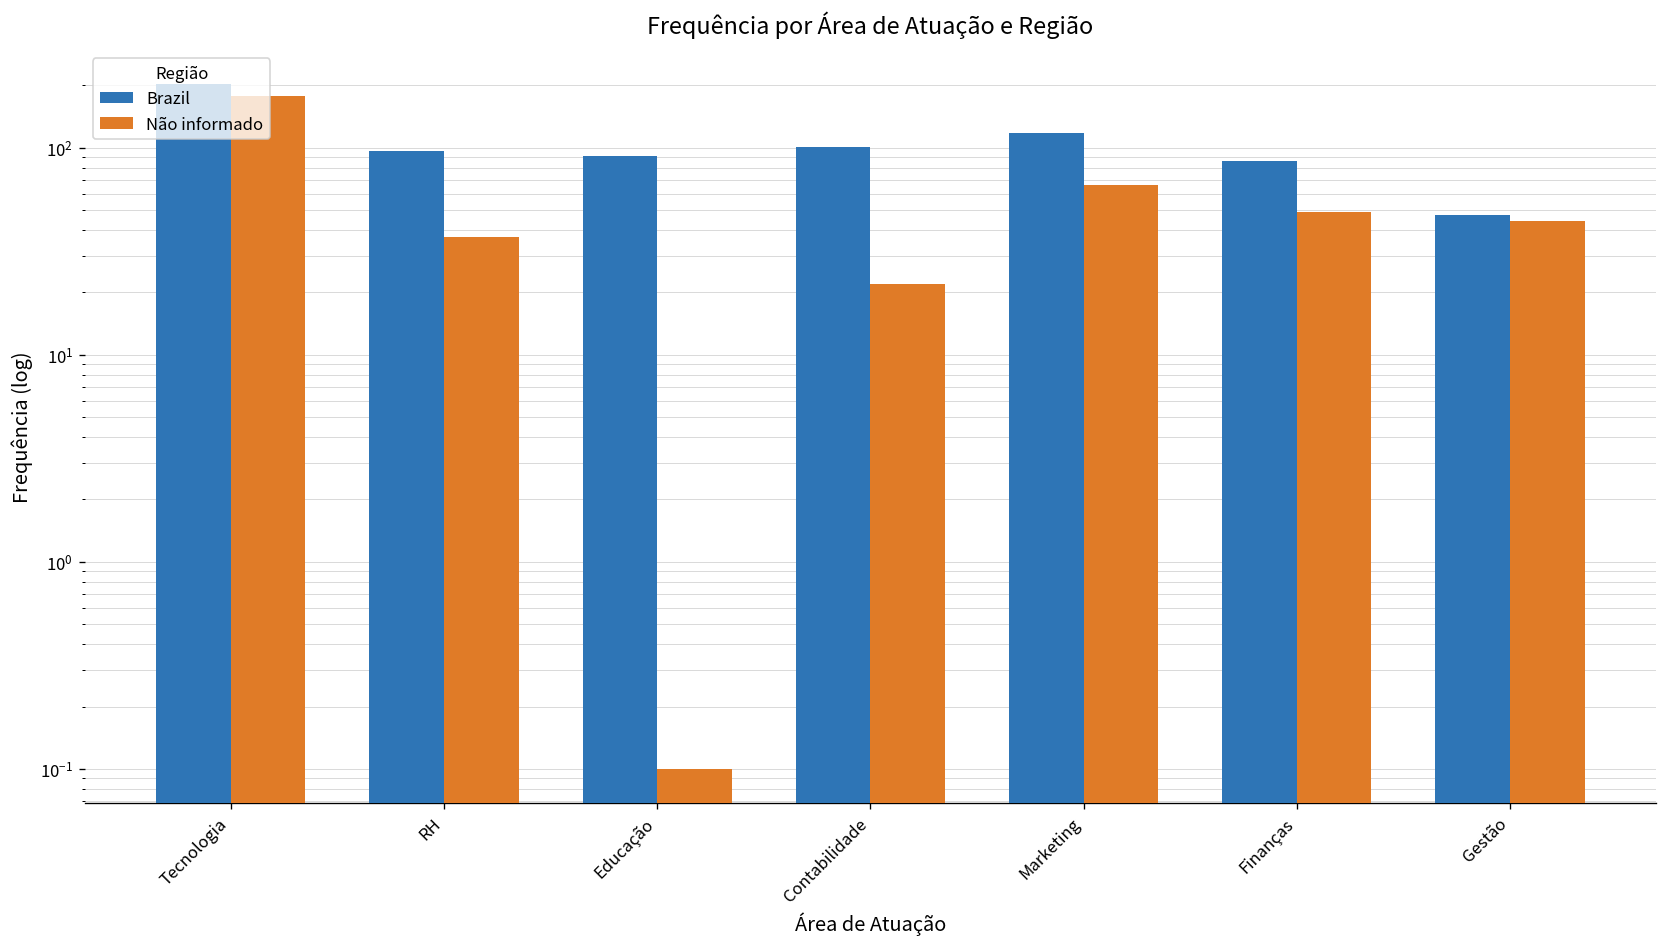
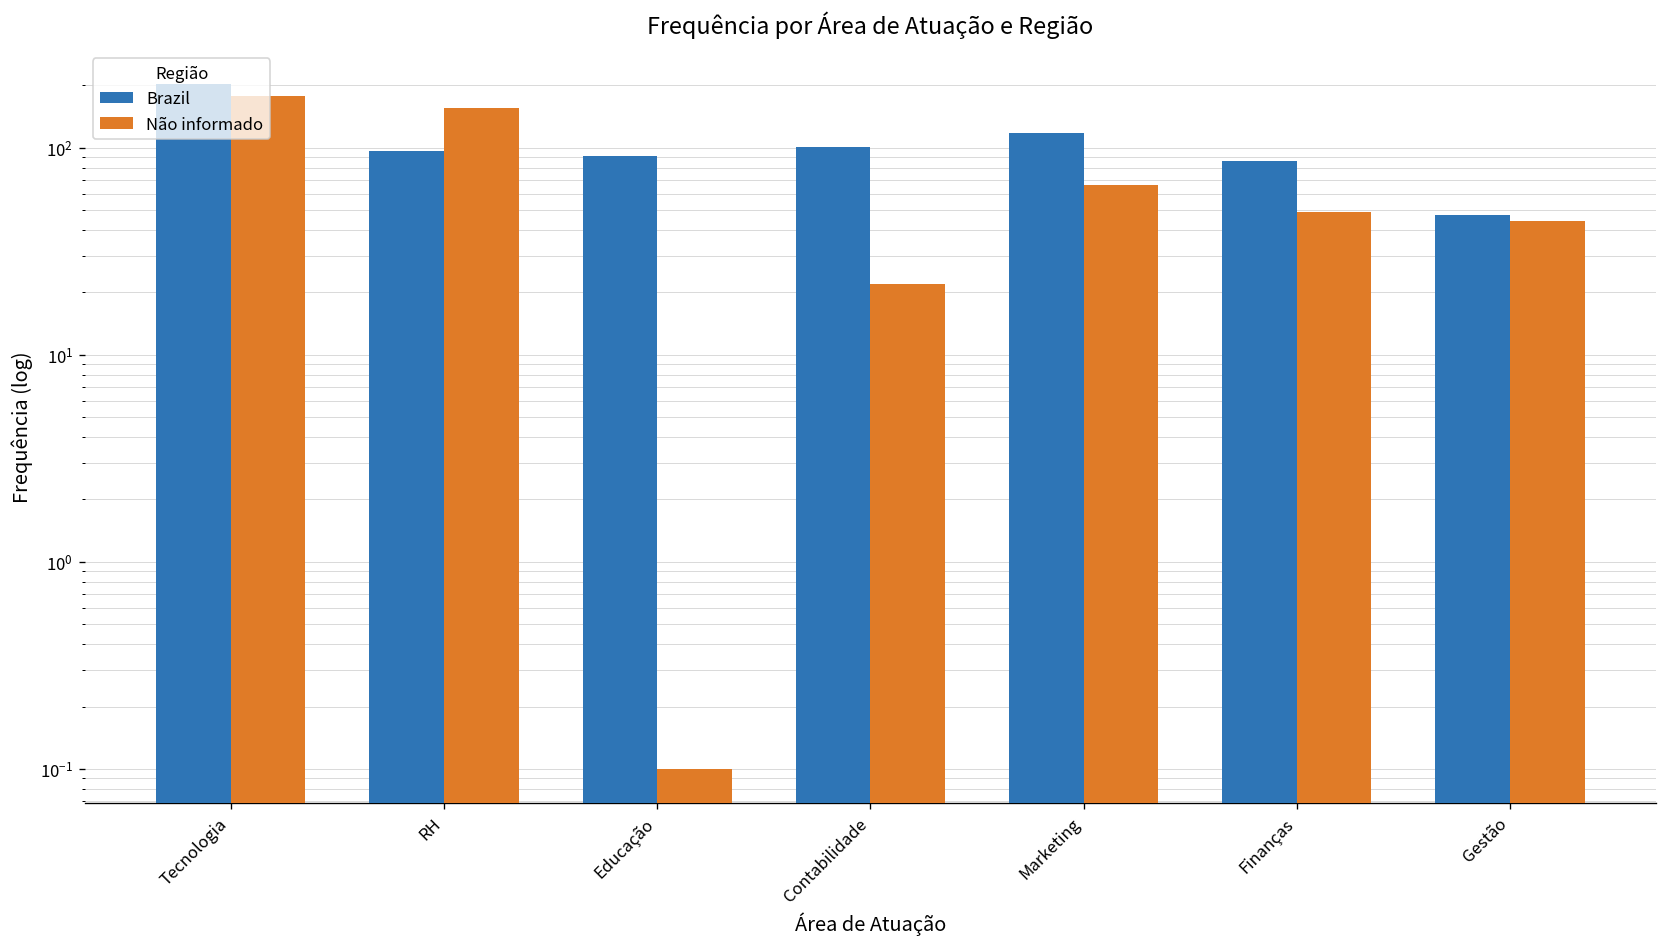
Não informado, RH: 37 -> 160
